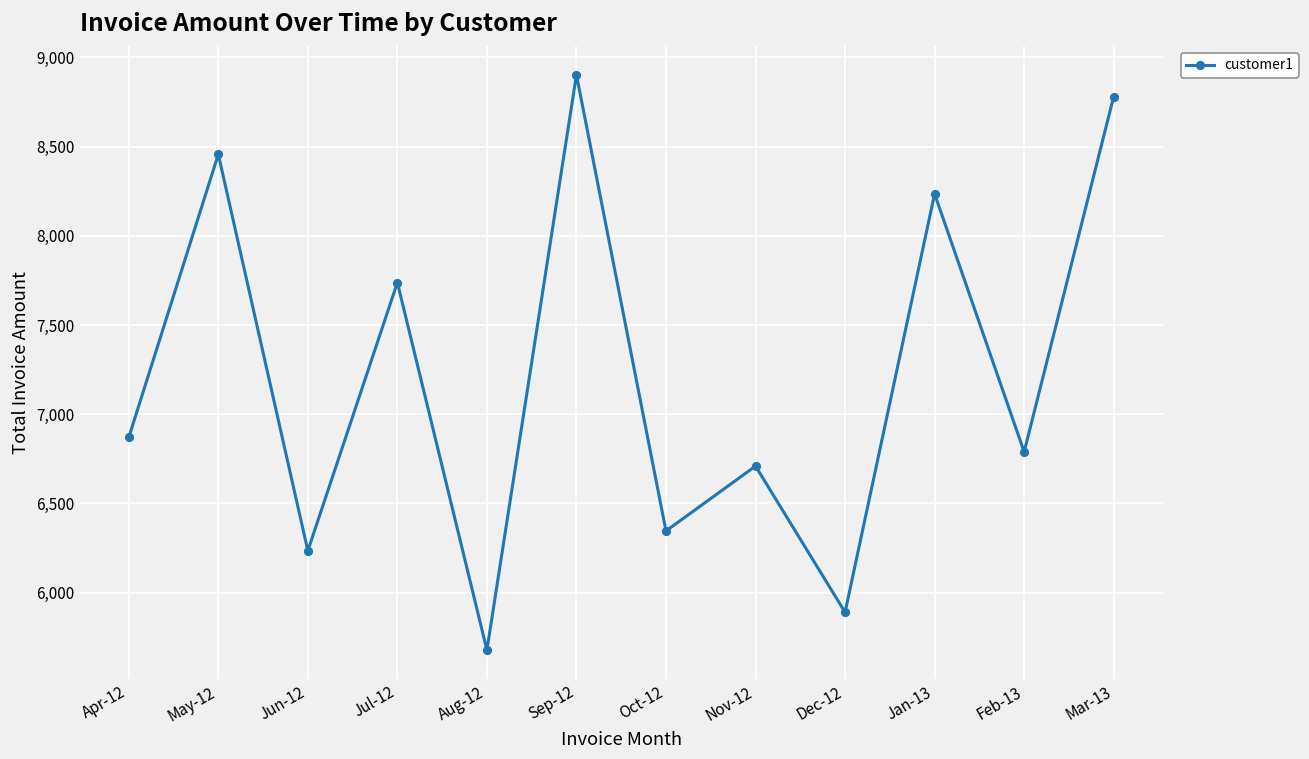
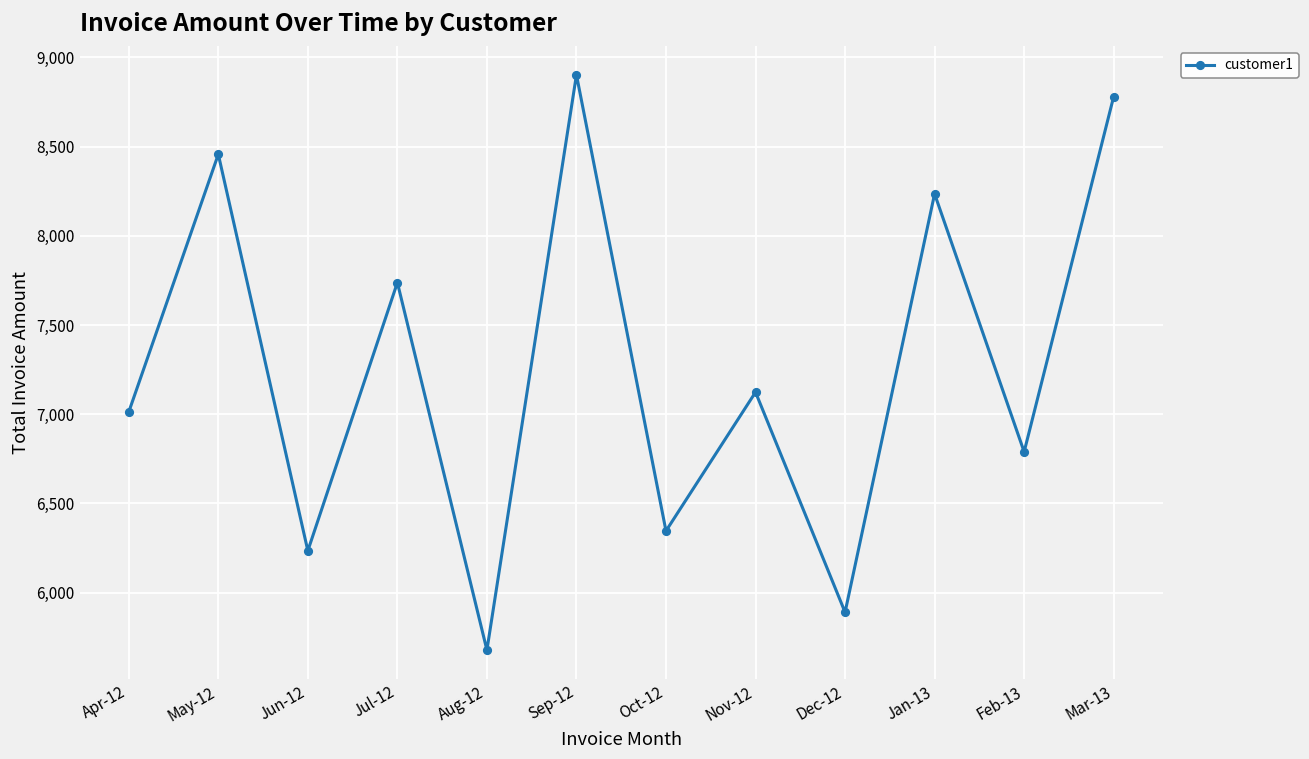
Apr-12: 6,870 -> 7,010
Nov-12: 6,710 -> 7,120
